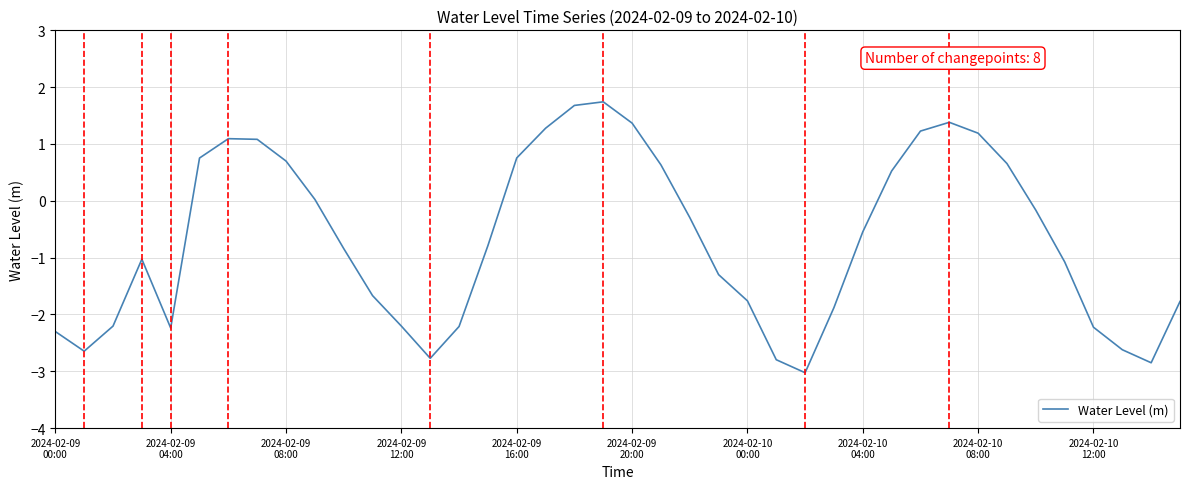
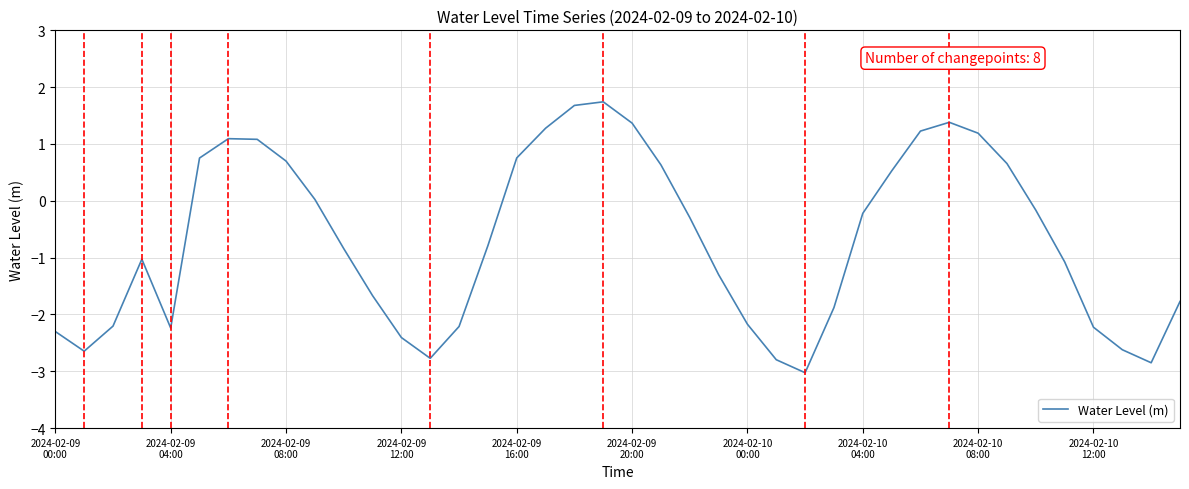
2024-02-09 12:00: -2.2 -> -2.4
2024-02-10 00:00: -1.8 -> -2.2
2024-02-10 04:00: -0.5 -> -0.2
